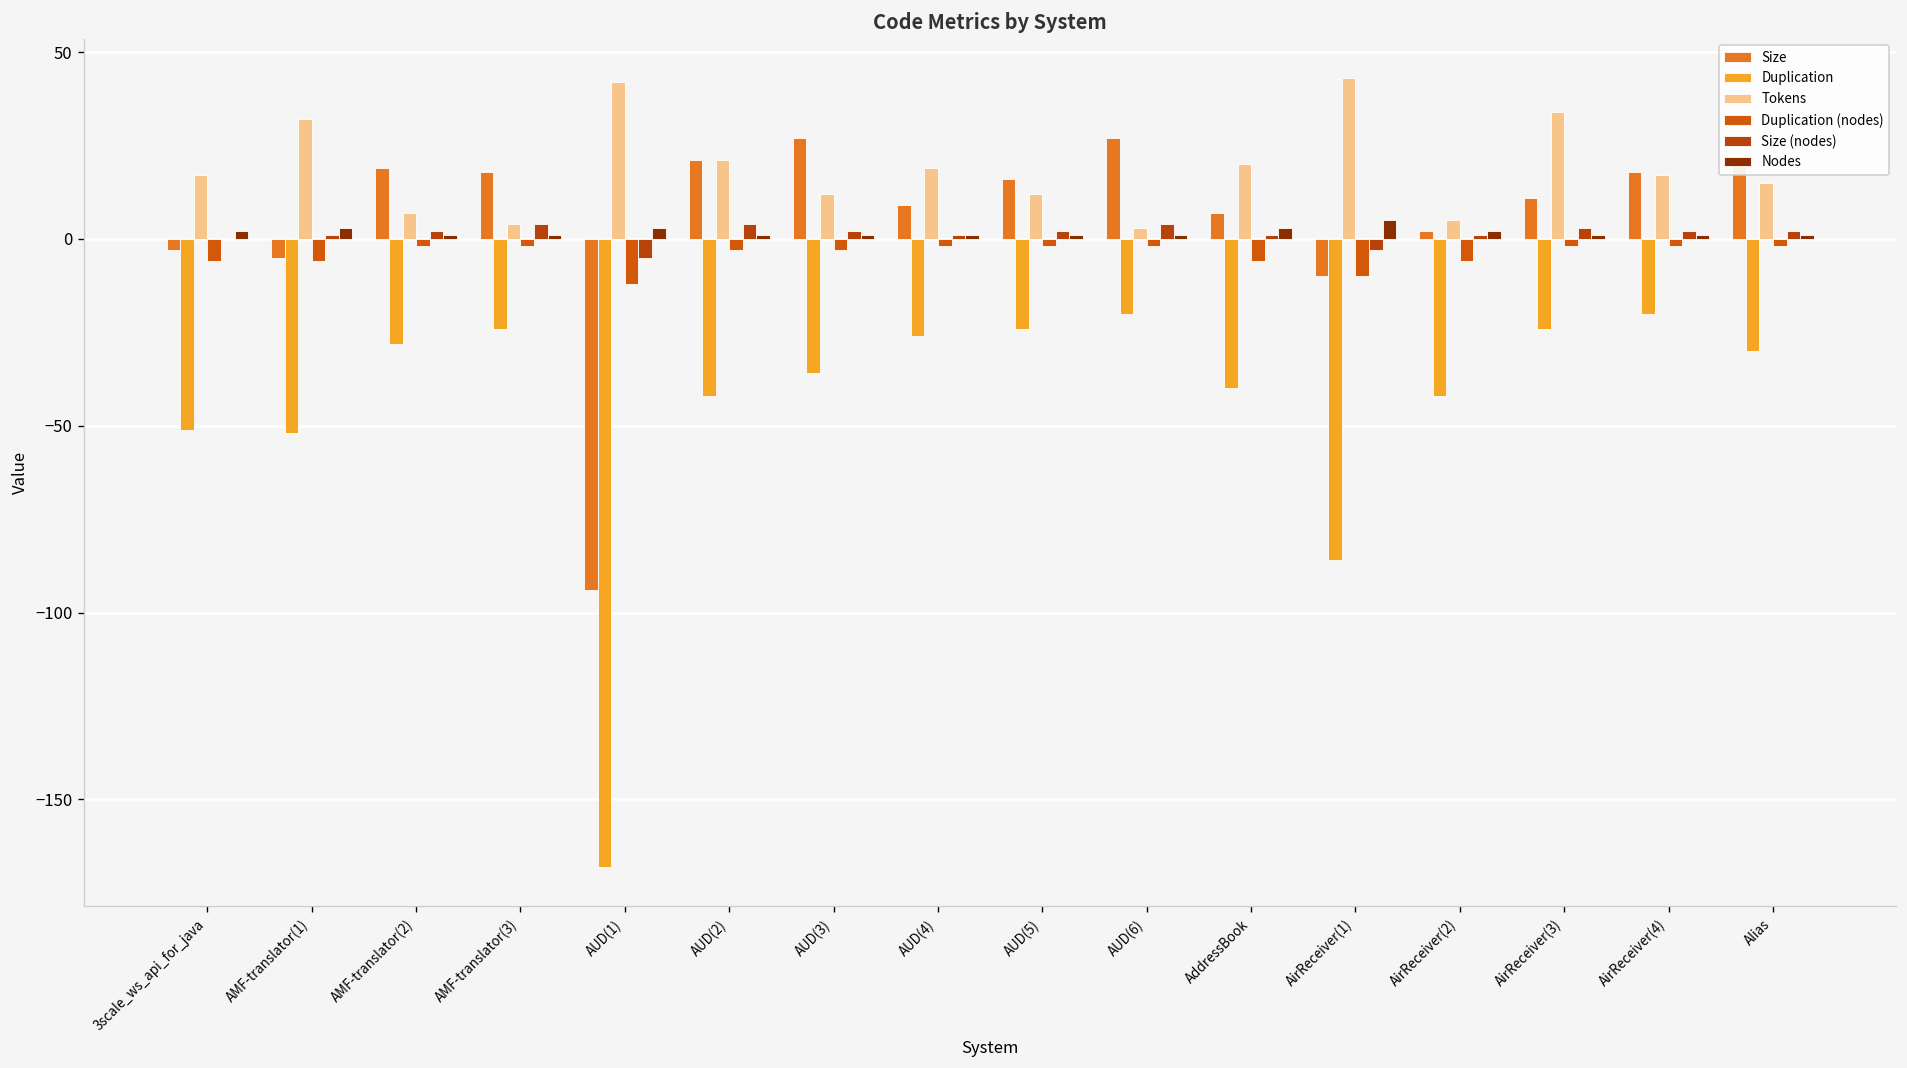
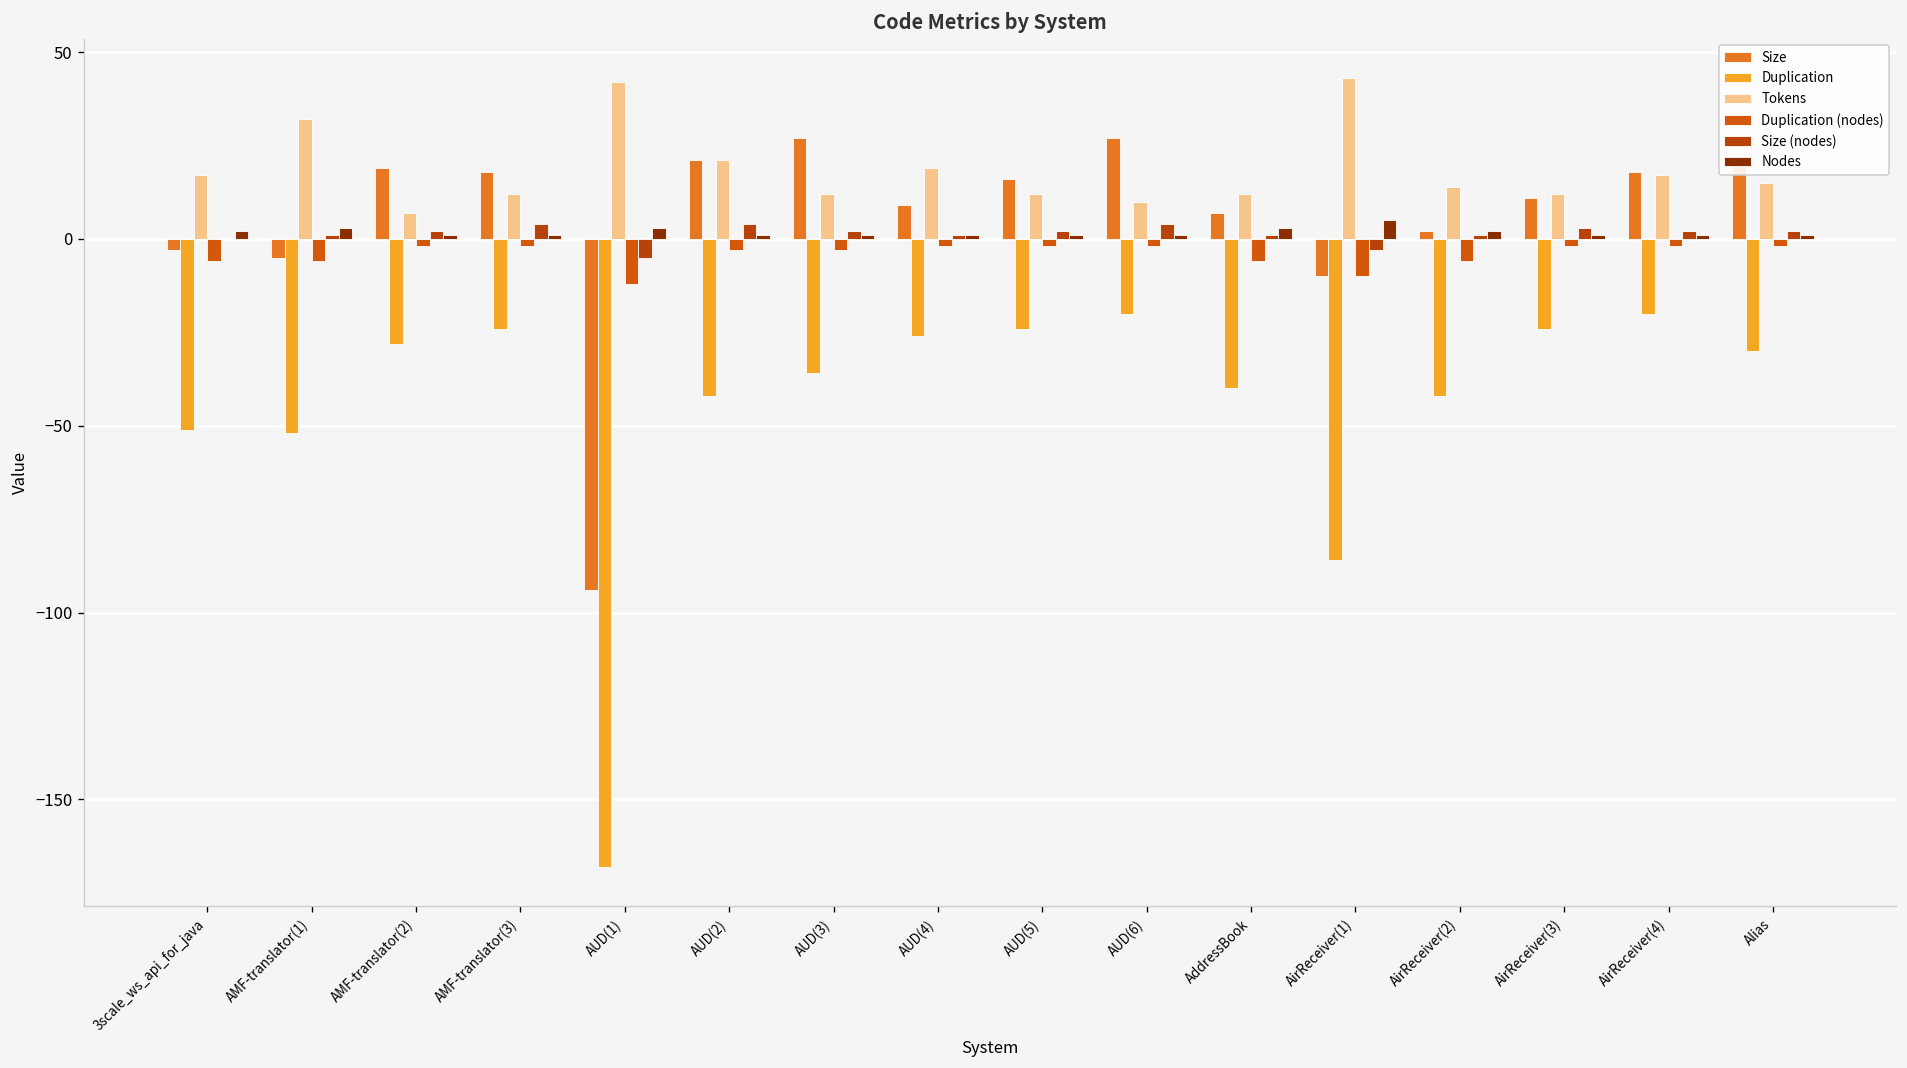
Tokens, AMF-translator(3): 4 -> 12
Tokens, AUD(6): 3 -> 10
Tokens, AddressBook: 20 -> 12
Tokens, AirReceiver(2): 5 -> 14
Tokens, AirReceiver(3): 34 -> 12
